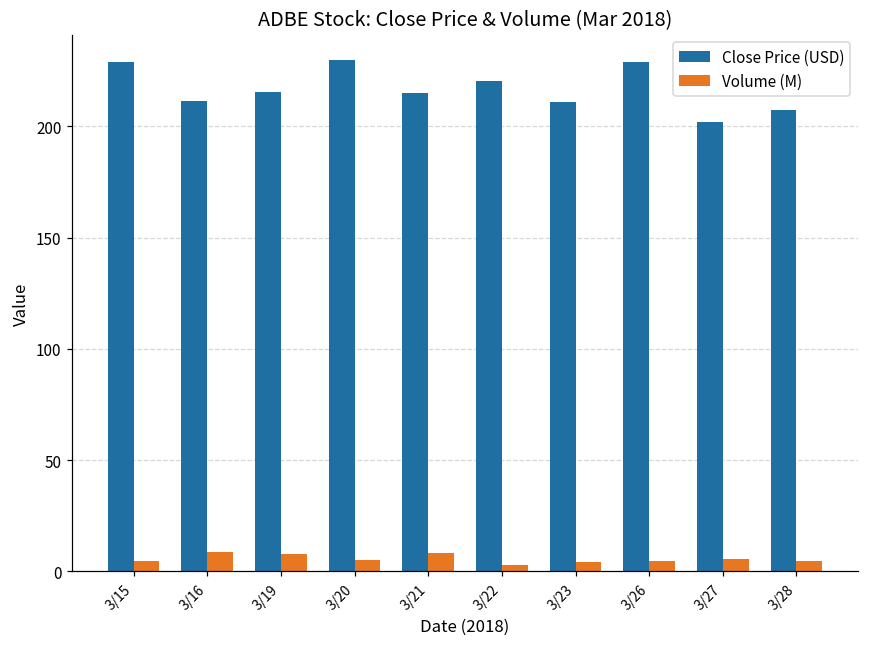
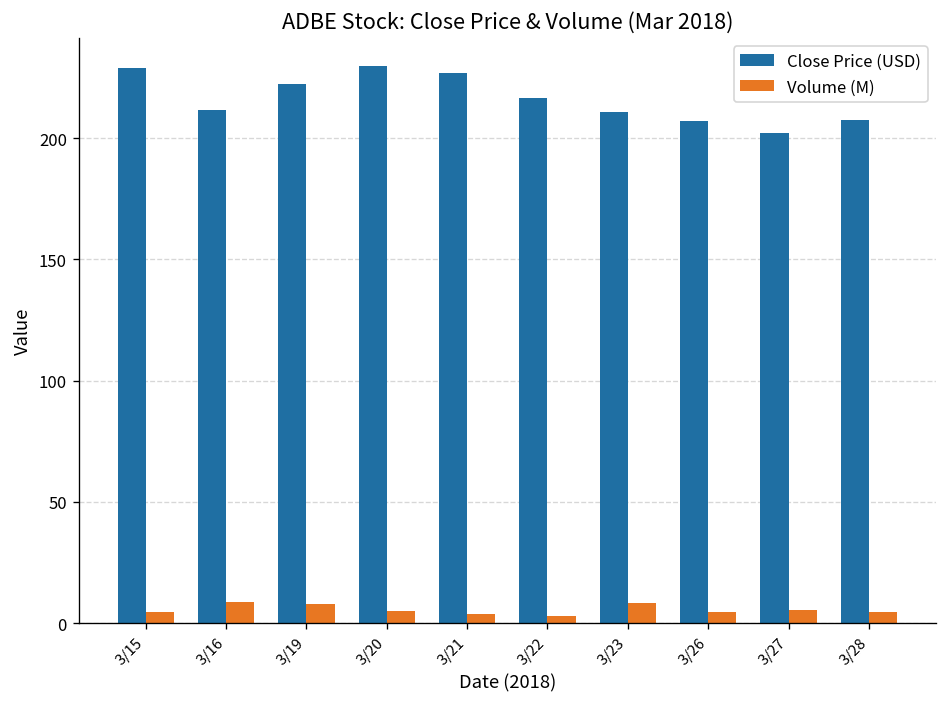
Close Price (USD), 3/19: 216 -> 222
Close Price (USD), 3/21: 215 -> 227
Volume (M), 3/21: 8 -> 4
Close Price (USD), 3/22: 221 -> 216
Volume (M), 3/23: 4 -> 8
Close Price (USD), 3/26: 229 -> 207
